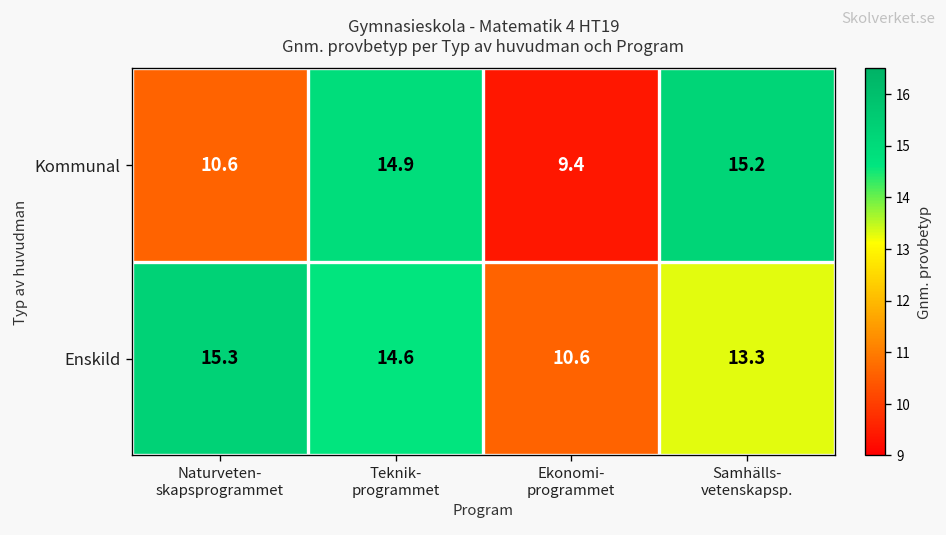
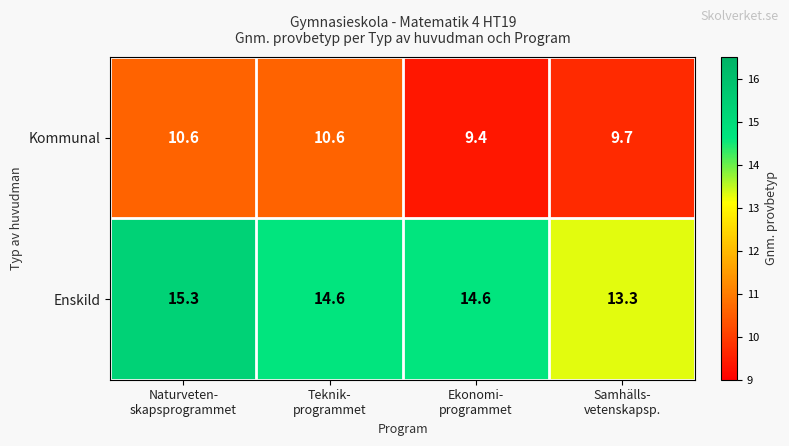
Kommunal, Teknik- programmet: 14.9 -> 10.6
Kommunal, Samhälls- vetenskapsp.: 15.2 -> 9.7
Enskild, Ekonomi- programmet: 10.6 -> 14.6
